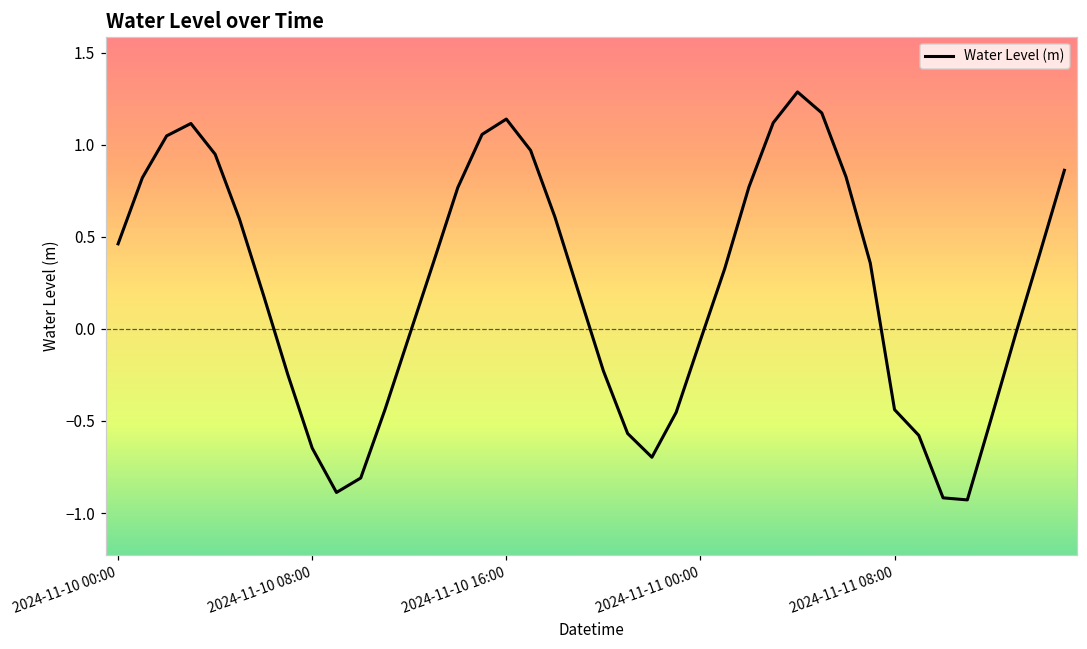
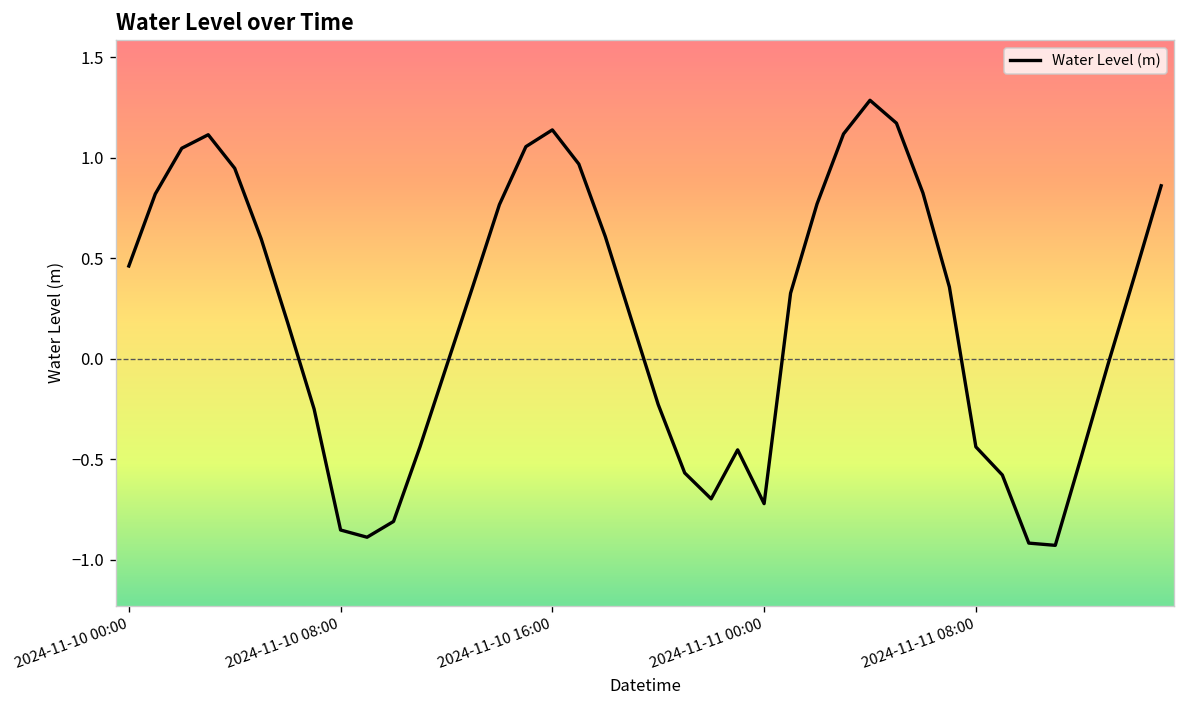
2024-11-10 08:00: -0.65 -> -0.85
2024-11-11 00:00: -0.06 -> -0.72
